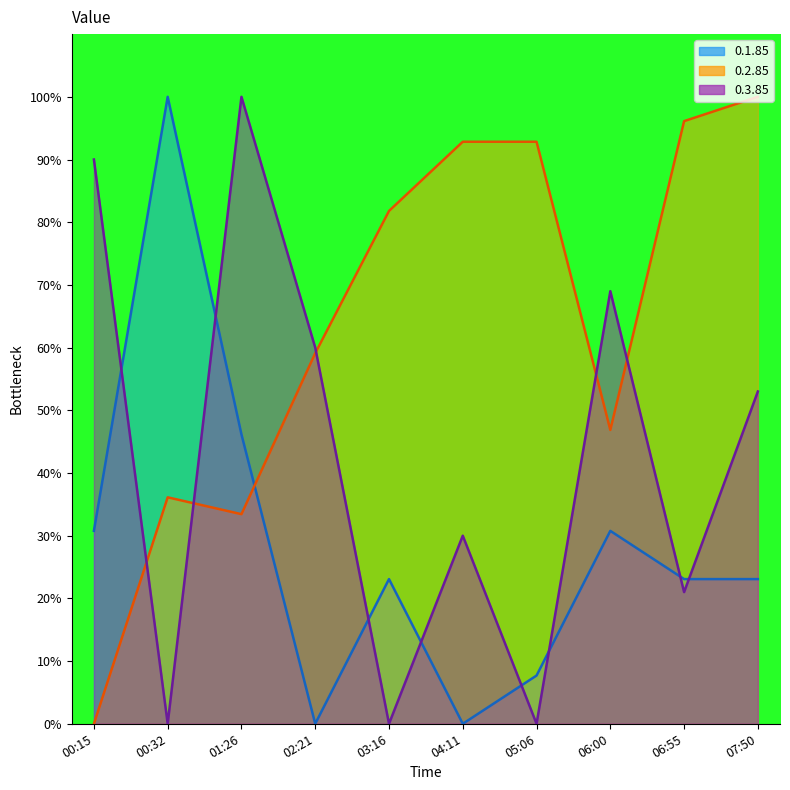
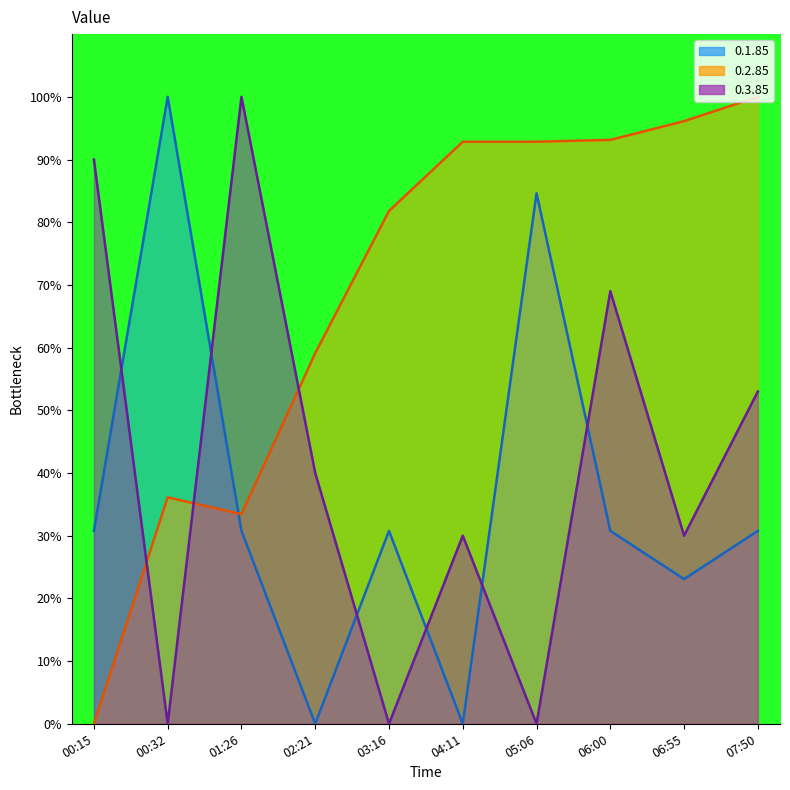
0.1.85, 01:26: 46% -> 31%
0.3.85, 02:21: 60% -> 40%
0.1.85, 03:16: 23% -> 31%
0.1.85, 05:06: 8% -> 85%
0.2.85, 06:00: 47% -> 93%
0.3.85, 06:55: 21% -> 30%
0.1.85, 07:50: 23% -> 31%
